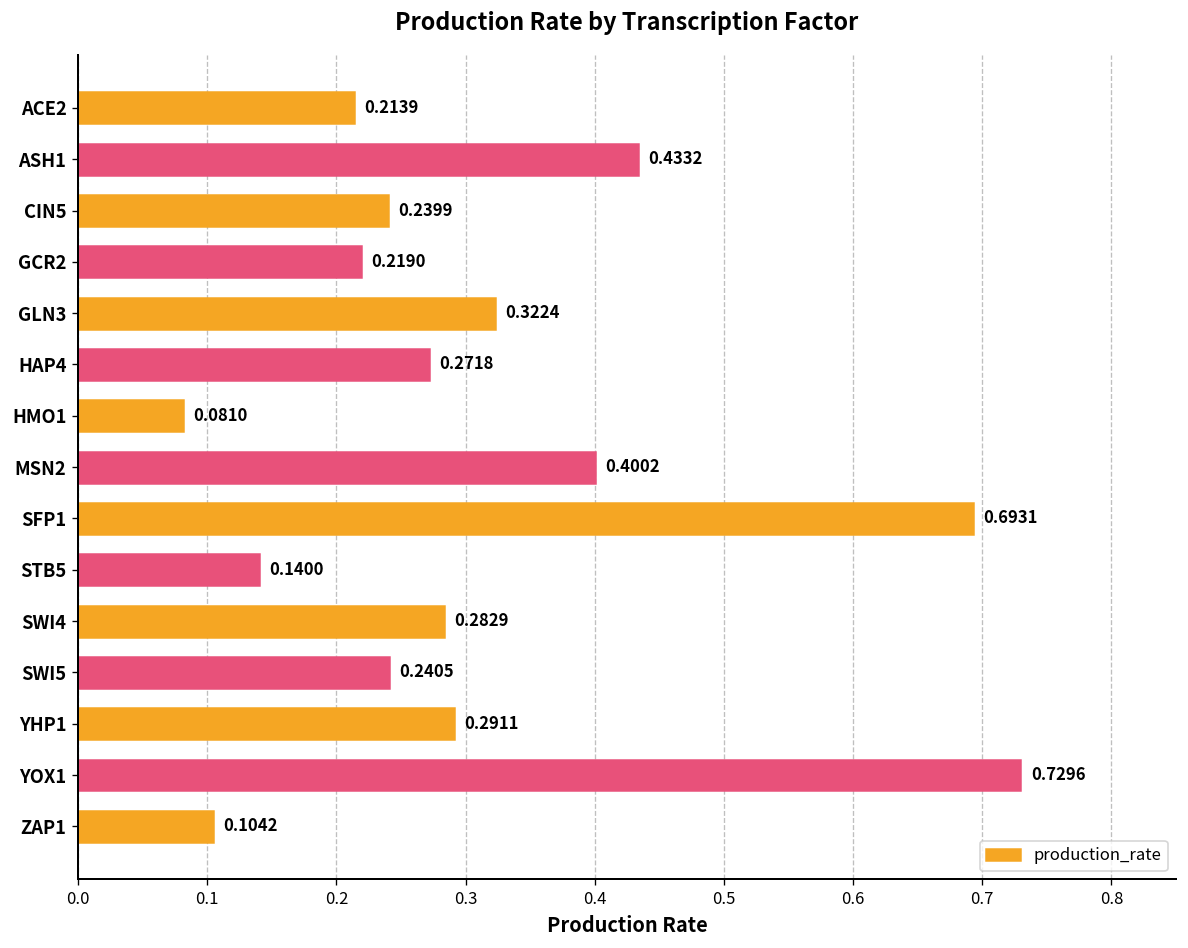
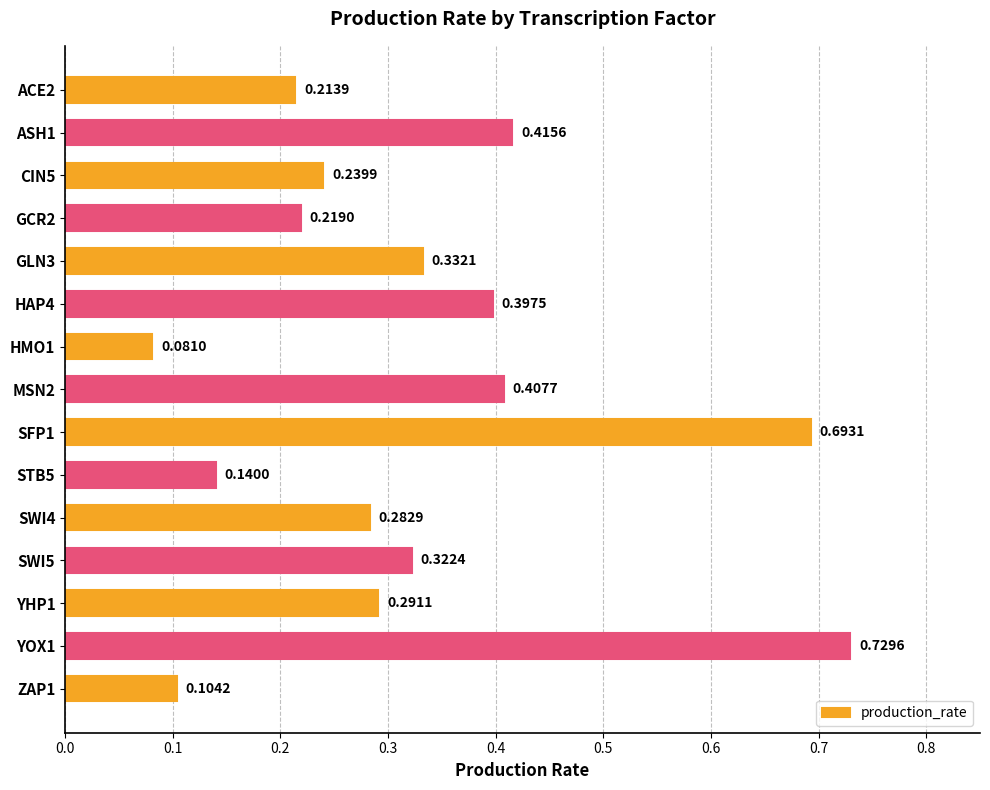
ASH1: 0.4332 -> 0.4156
GLN3: 0.3224 -> 0.3321
HAP4: 0.2718 -> 0.3975
MSN2: 0.4002 -> 0.4077
SWI5: 0.2405 -> 0.3224
